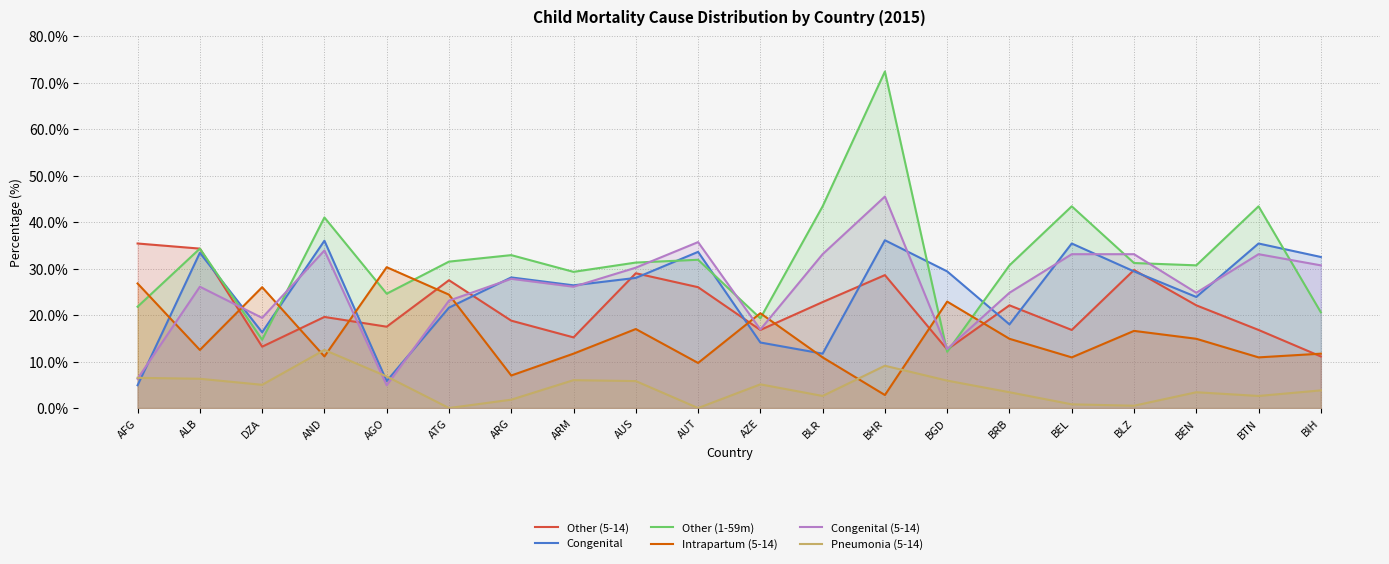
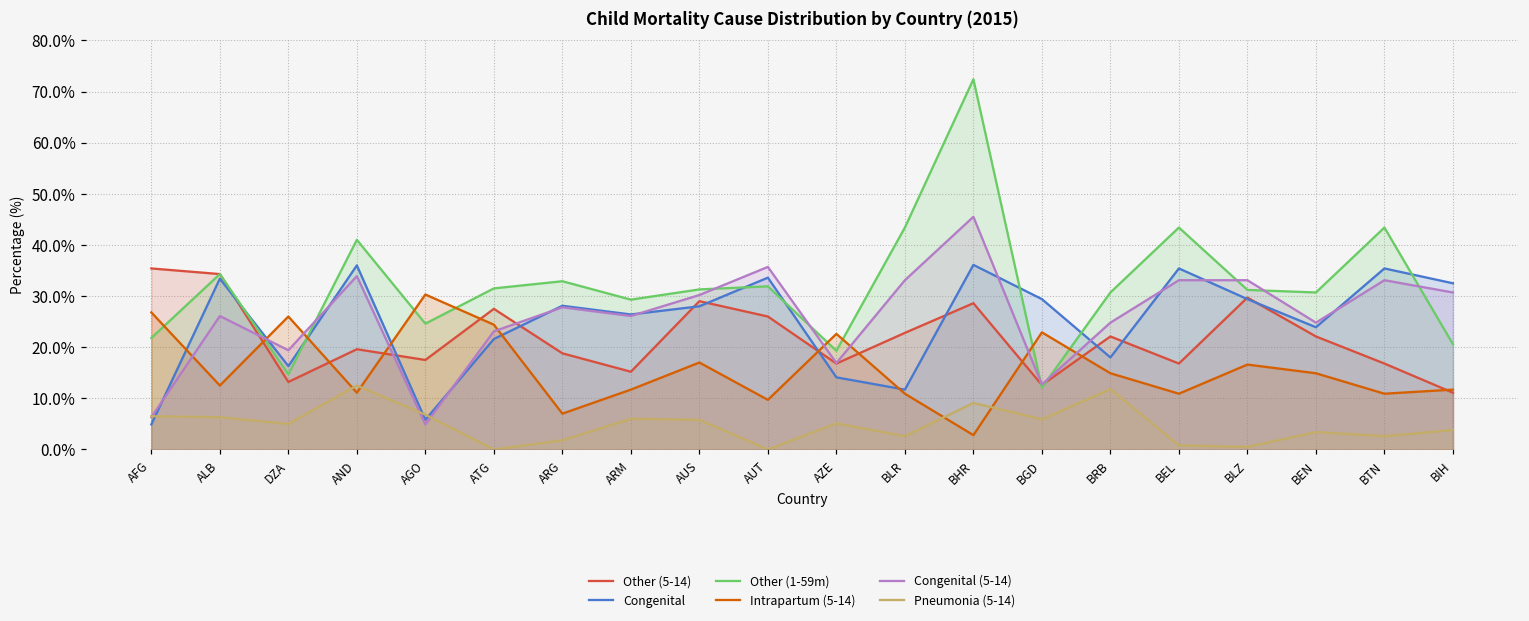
Intrapartum (5-14), AZE: 20% -> 23%
Pneumonia (5-14), BRB: 3% -> 12%
